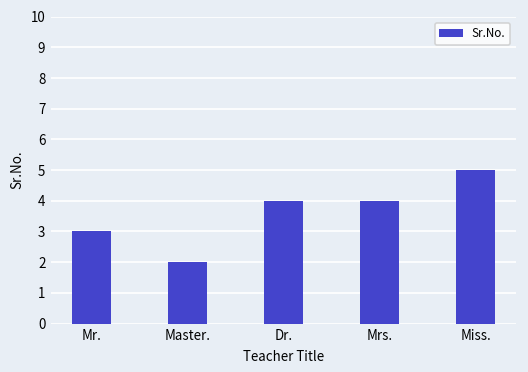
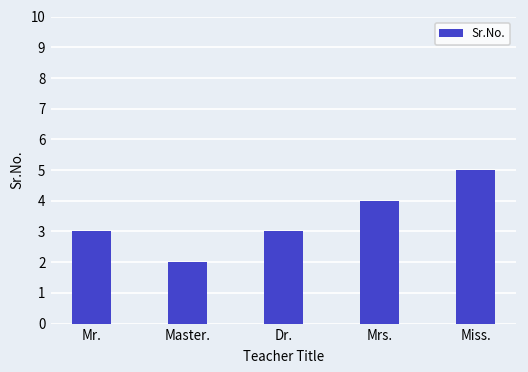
Dr.: 4 -> 3
